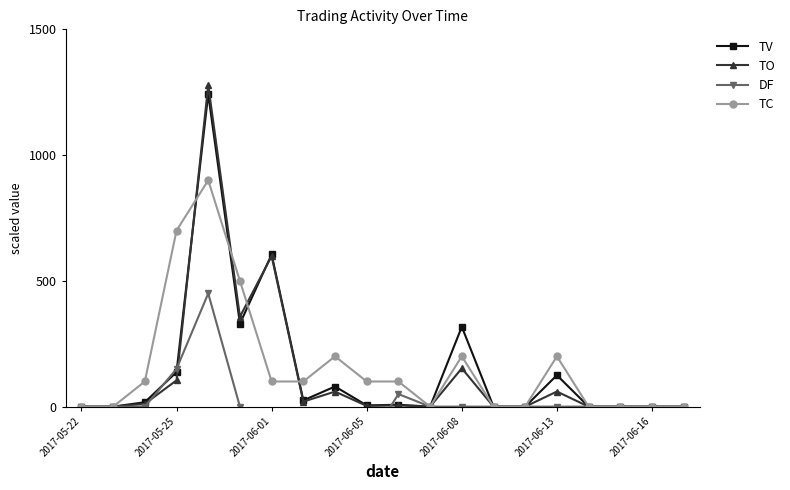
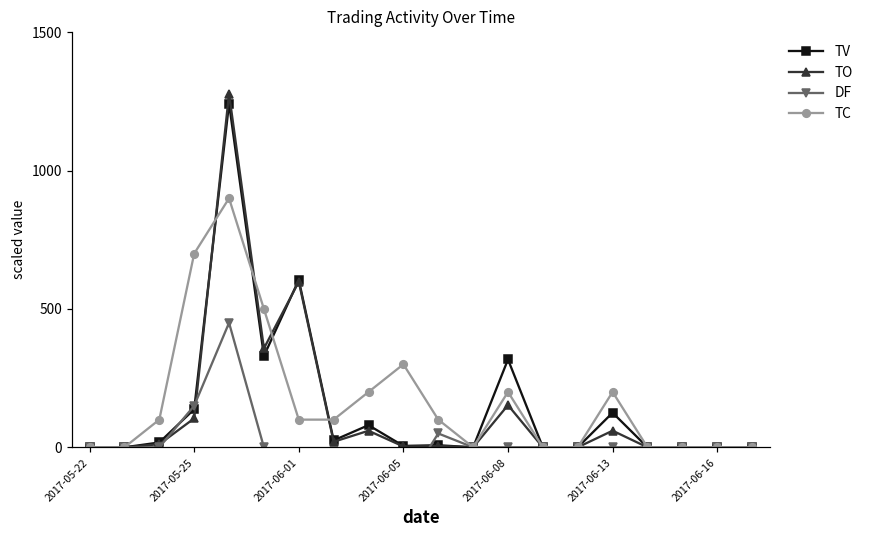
TC, 2017-06-05: 100 -> 300
